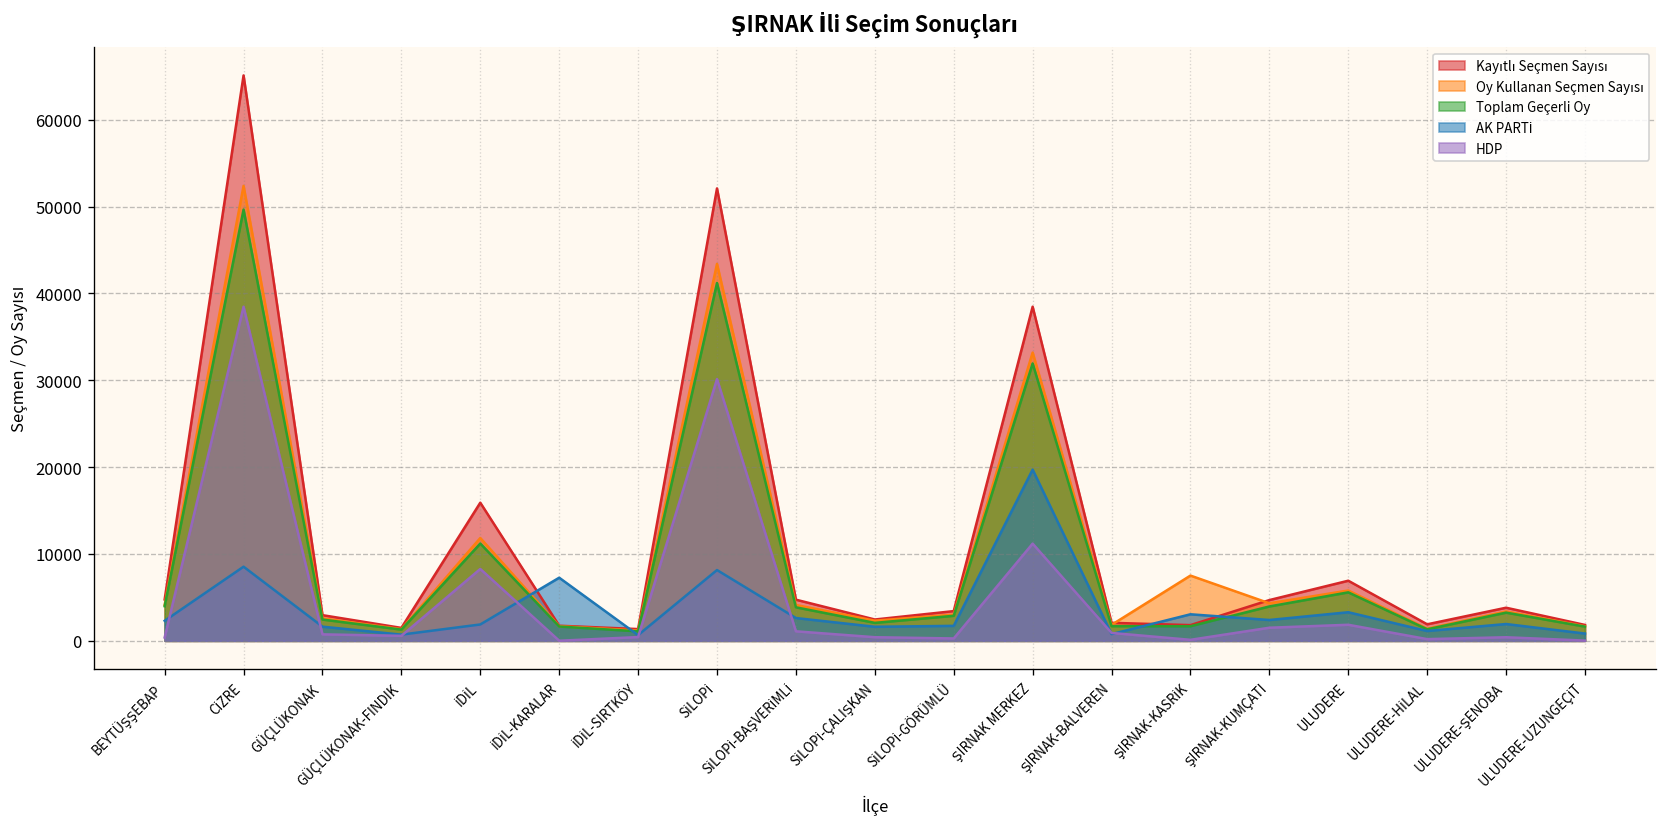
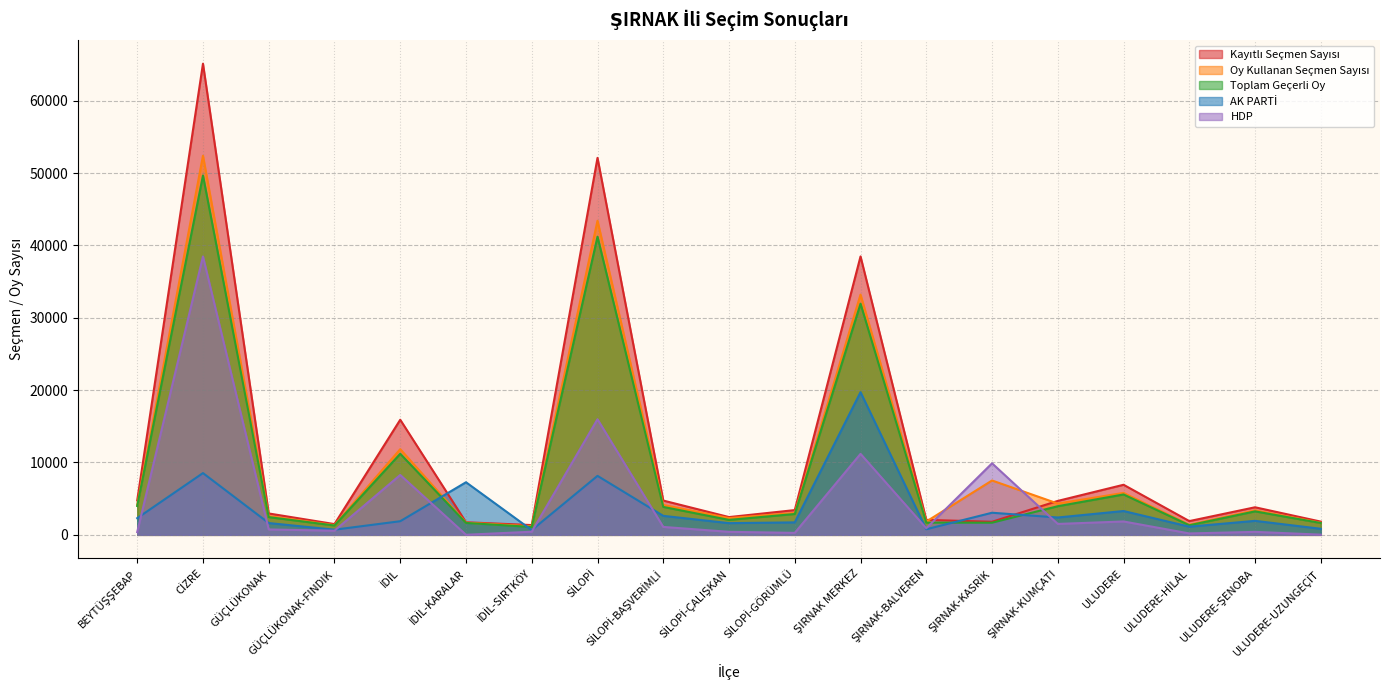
HDP, SİLOPİ: 30000 -> 16000
HDP, ŞIRNAK-KASRİK: 0 -> 10000
